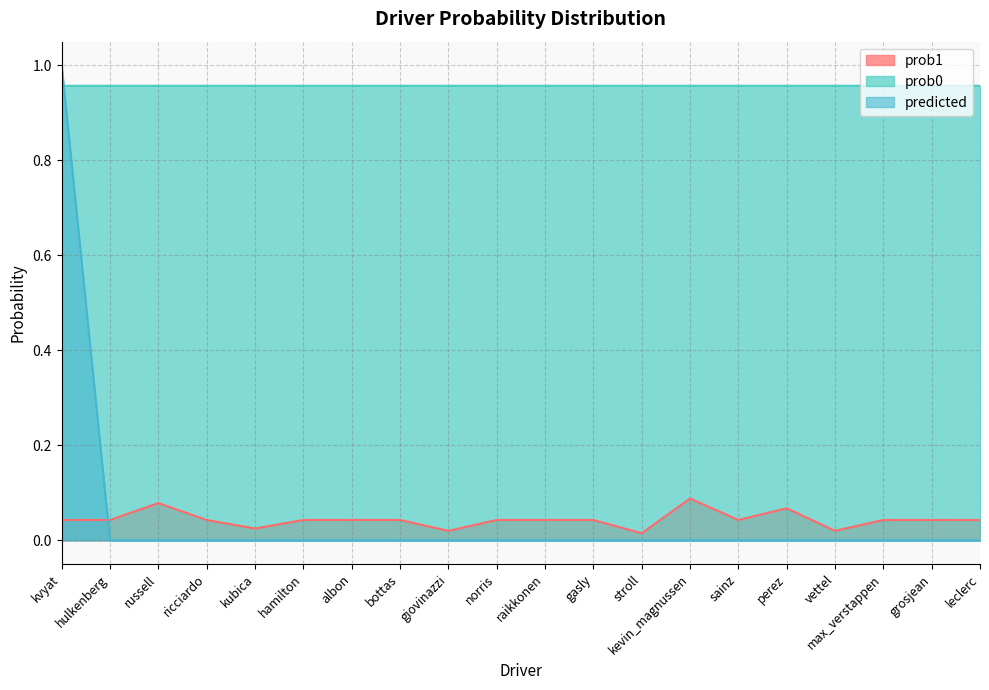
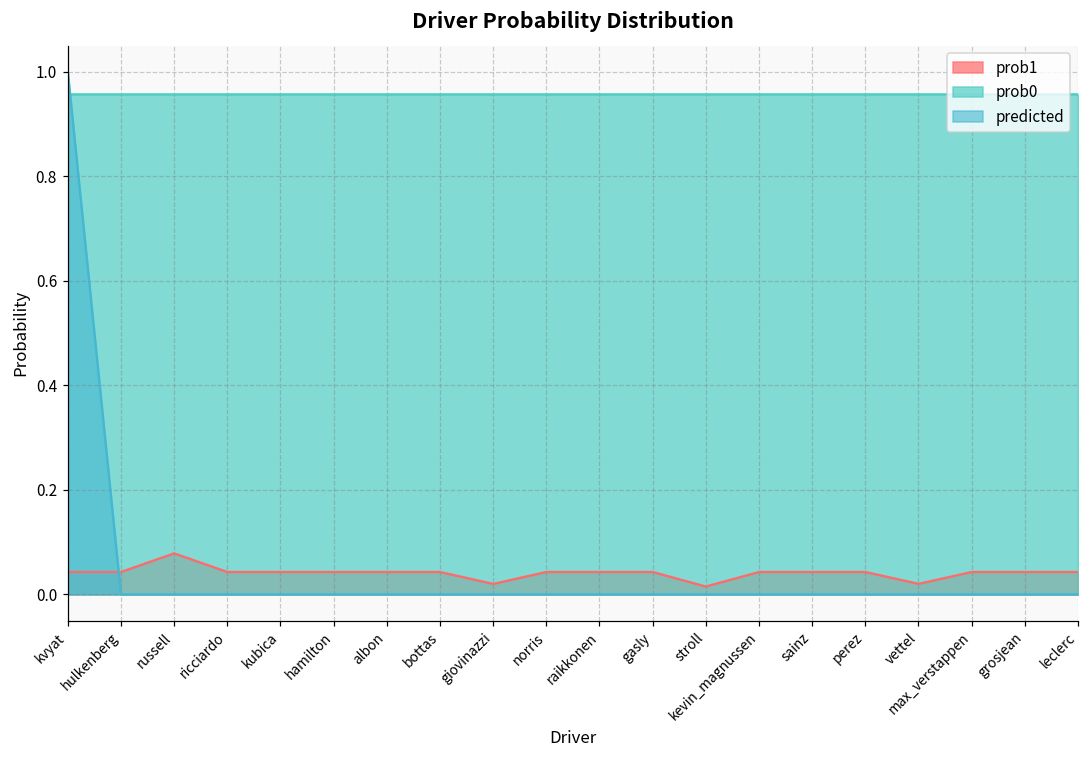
prob1, kubica: 0.02 -> 0.04
prob1, kevin_magnussen: 0.09 -> 0.04
prob1, perez: 0.07 -> 0.04
